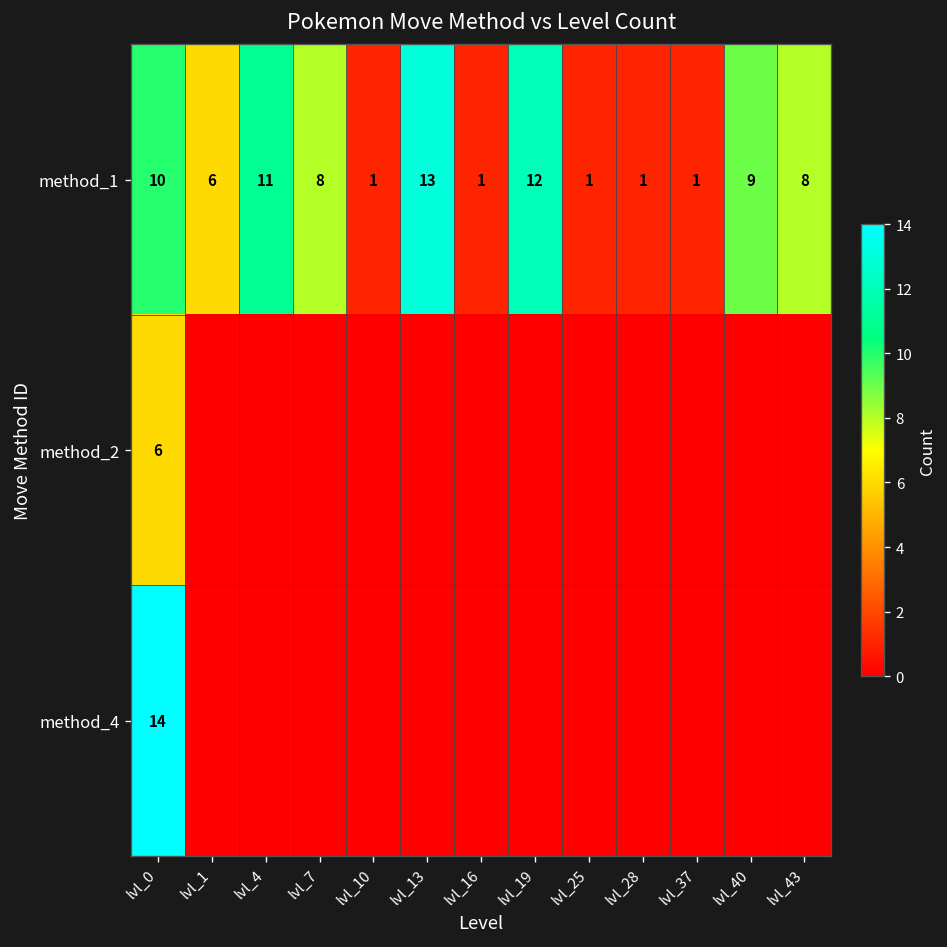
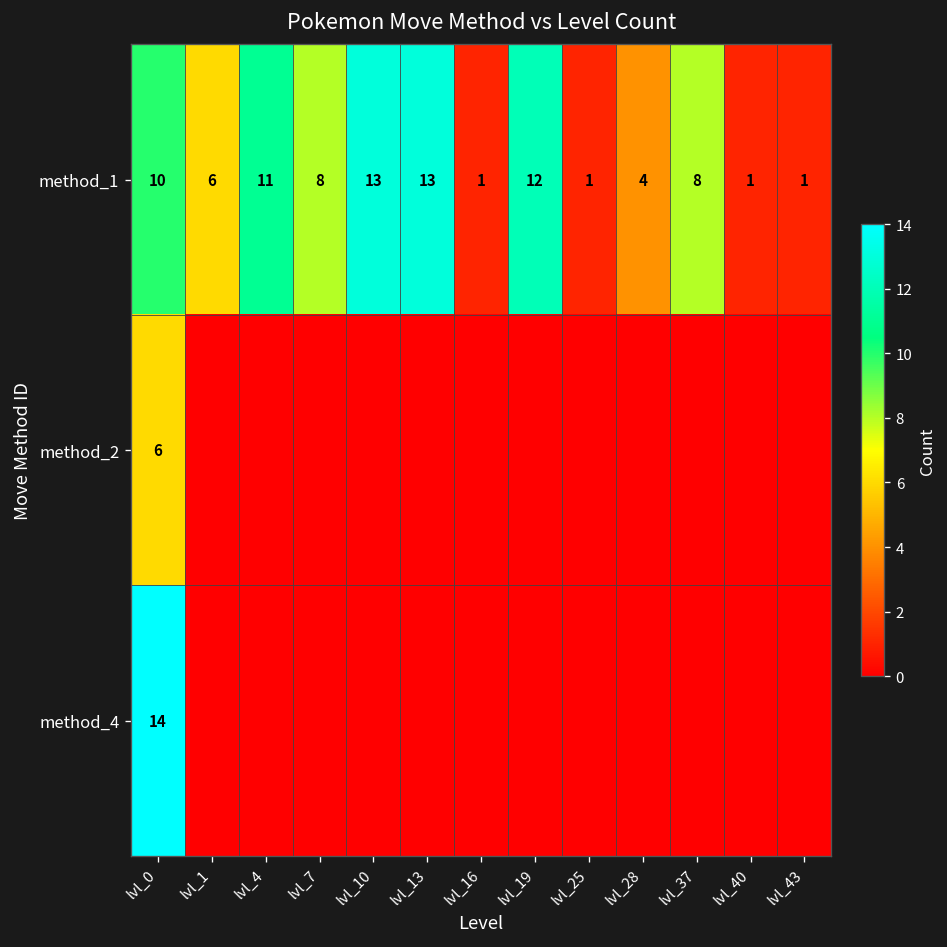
method_1, lvl_10: 1 -> 13
method_1, lvl_28: 1 -> 4
method_1, lvl_37: 1 -> 8
method_1, lvl_40: 9 -> 1
method_1, lvl_43: 8 -> 1
